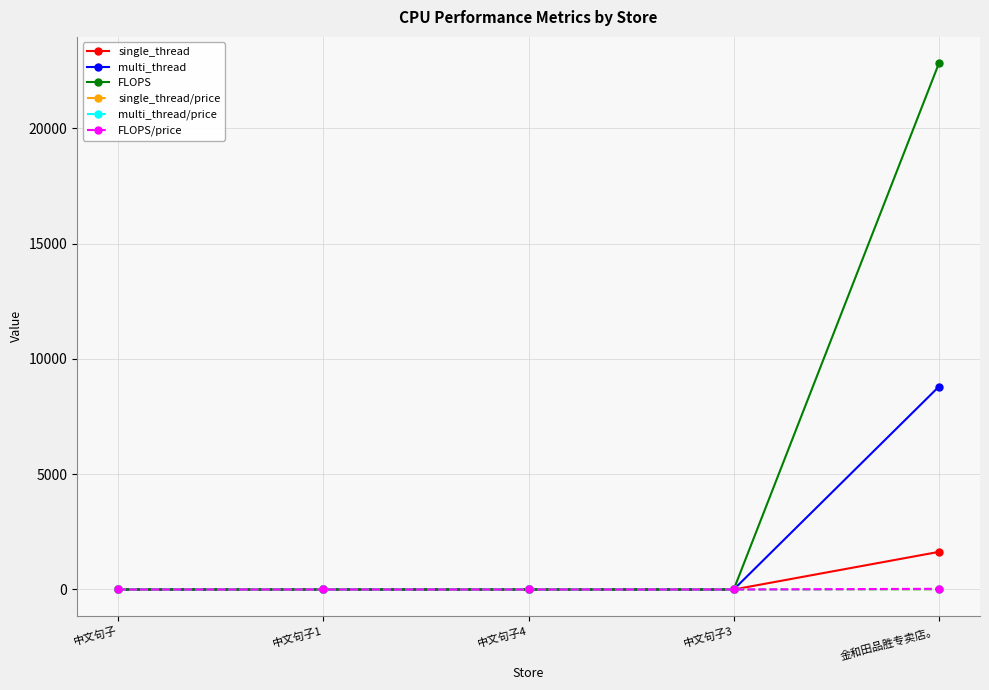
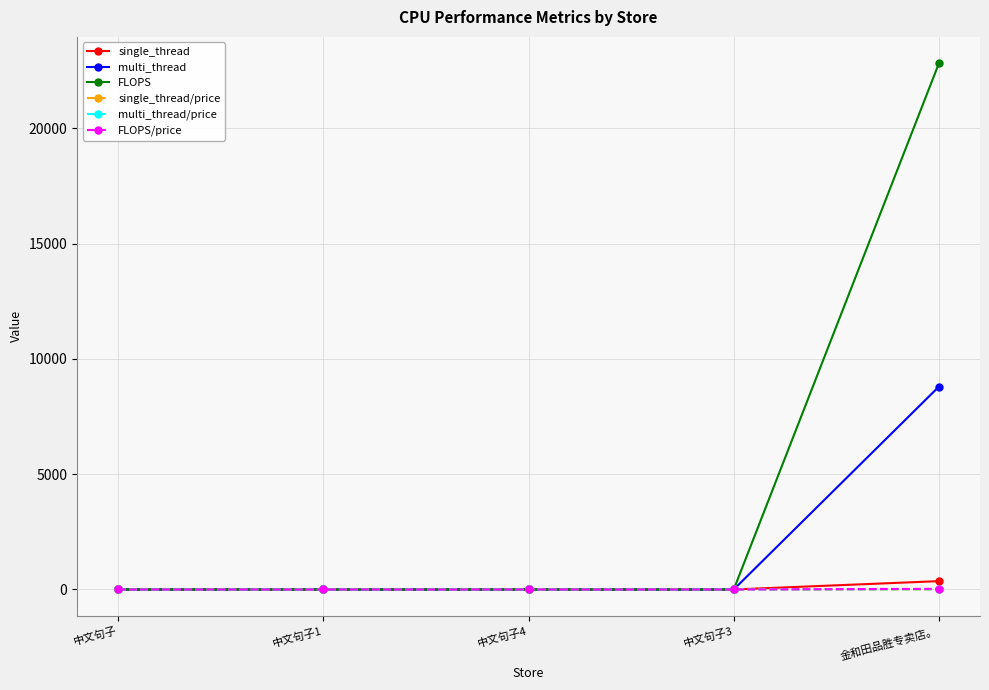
single_thread, 金和田品胜专卖店。: 1600 -> 400
